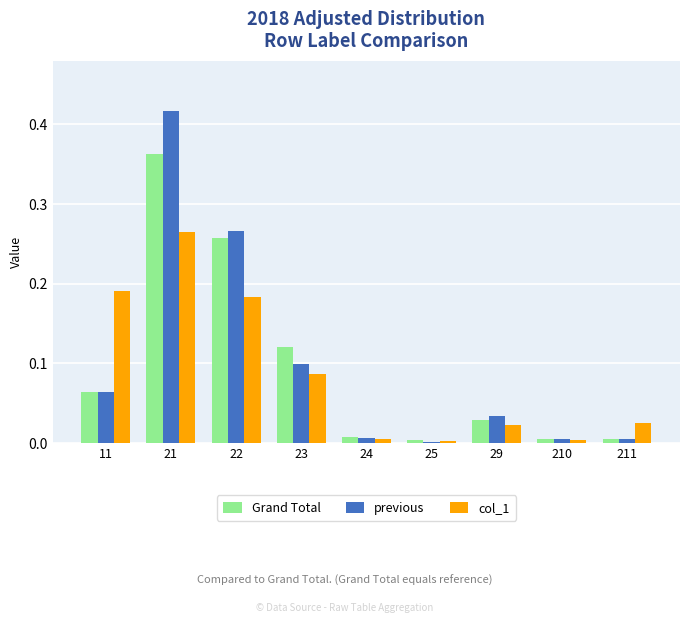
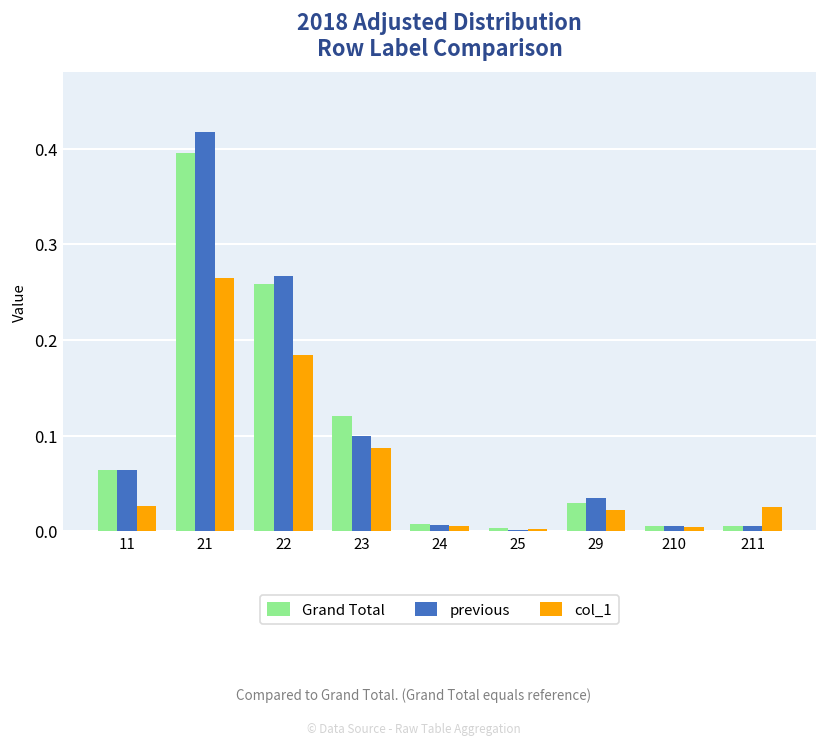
col_1, 11: 0.19 -> 0.03
Grand Total, 21: 0.36 -> 0.40
